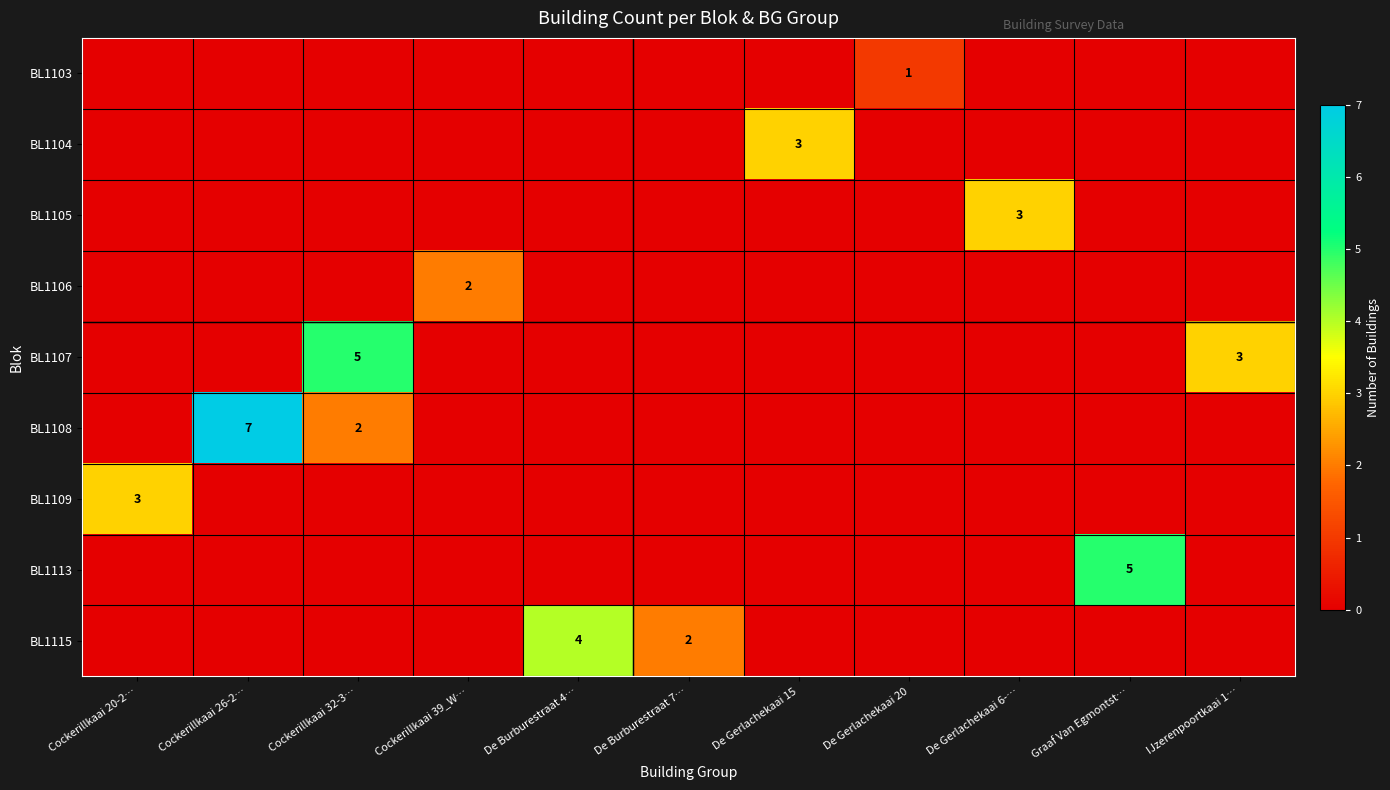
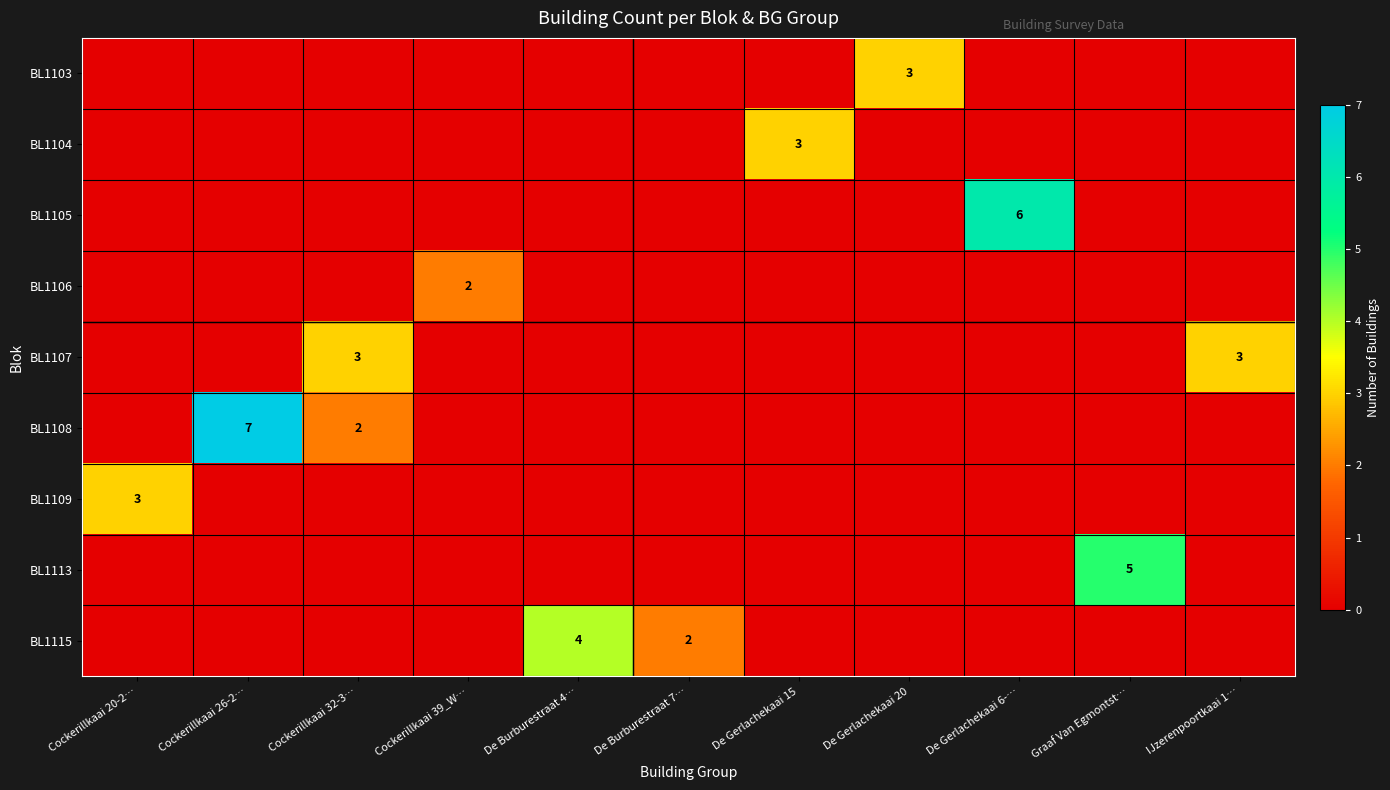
BL1103, De Gerlachekaai 20: 1 -> 3
BL1105, De Gerlachekaai 6-…: 3 -> 6
BL1107, Cockerillkaai 32-3…: 5 -> 3
